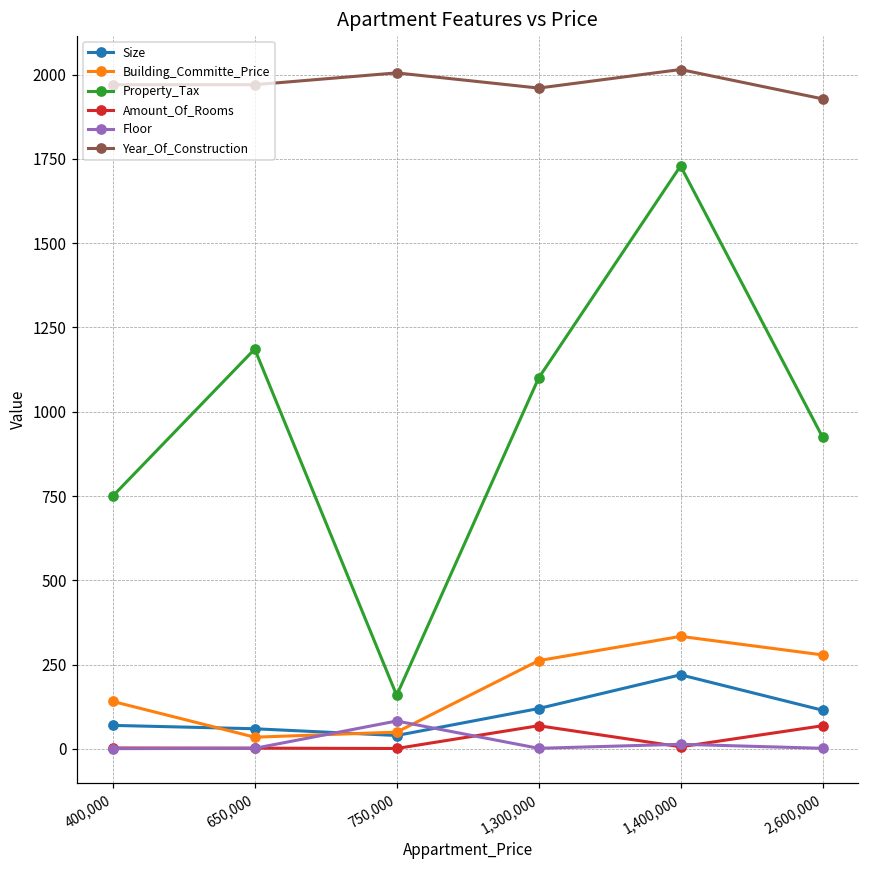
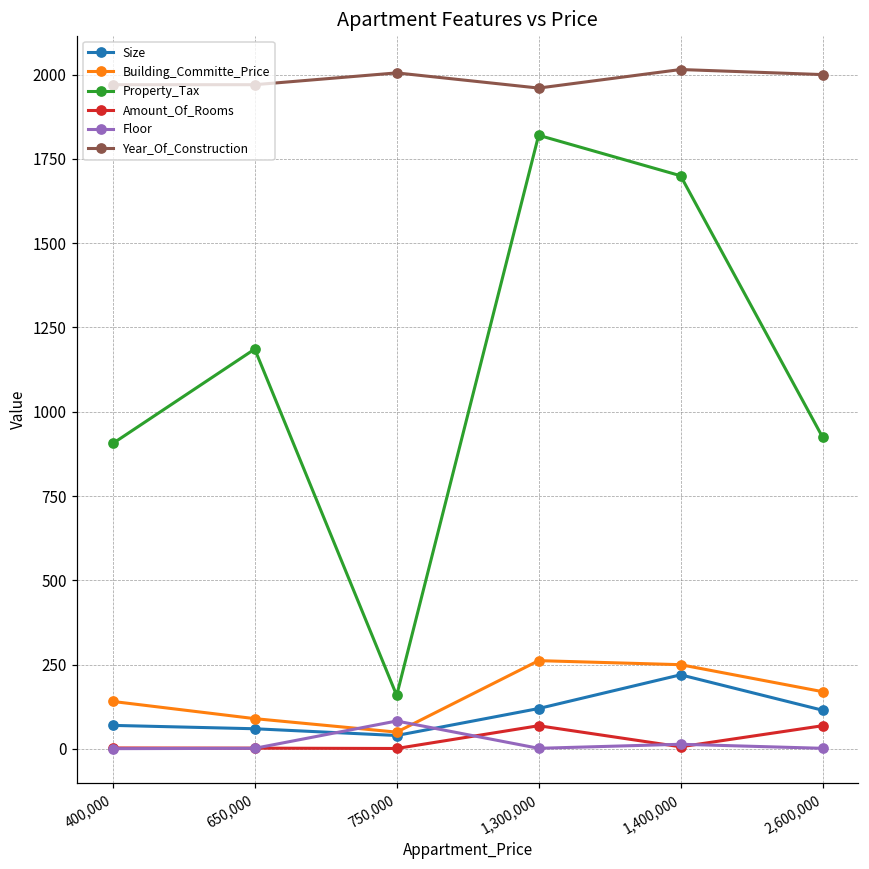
Property_Tax, 400,000: 750 -> 910
Building_Committe_Price, 650,000: 40 -> 90
Property_Tax, 1,300,000: 1100 -> 1820
Building_Committe_Price, 1,400,000: 330 -> 250
Property_Tax, 1,400,000: 1730 -> 1700
Building_Committe_Price, 2,600,000: 280 -> 170
Year_Of_Construction, 2,600,000: 1930 -> 2000
